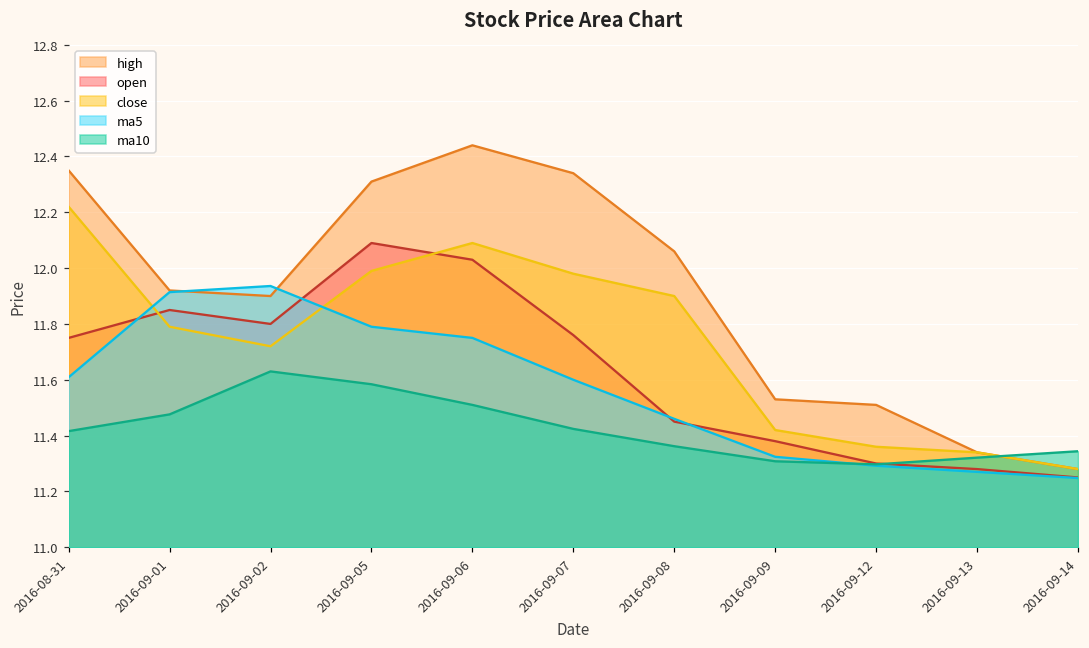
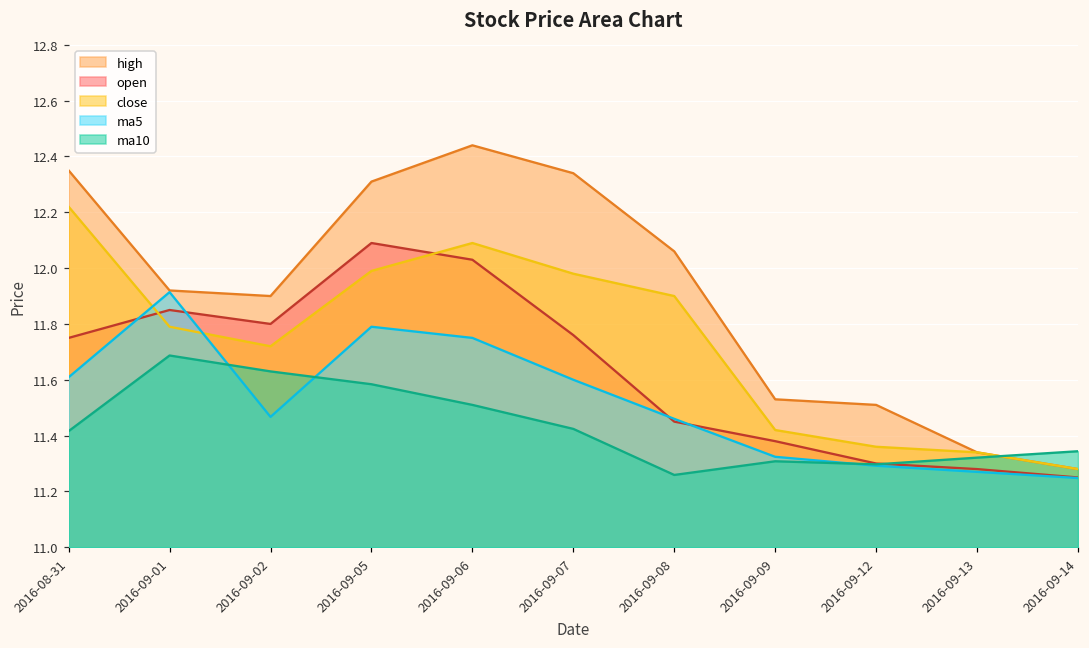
ma10, 2016-09-01: 11.48 -> 11.69
ma5, 2016-09-02: 11.94 -> 11.47
ma10, 2016-09-08: 11.36 -> 11.26
